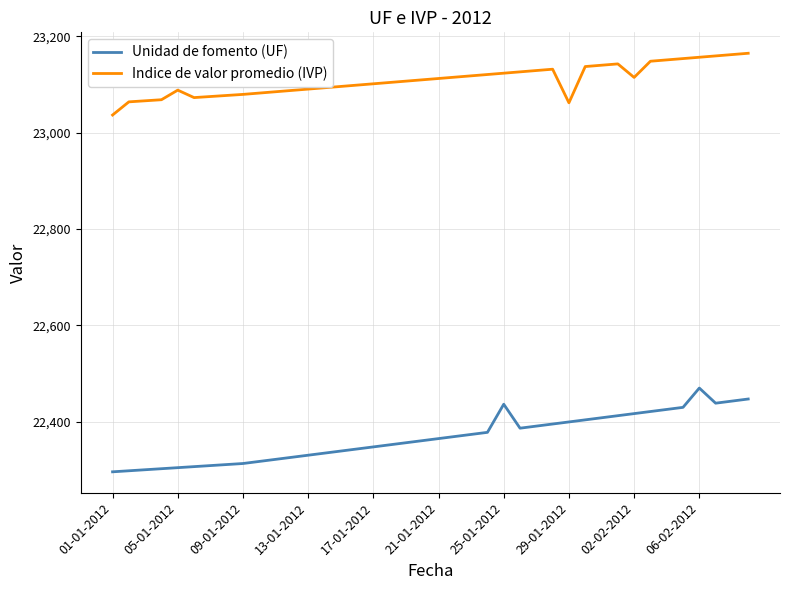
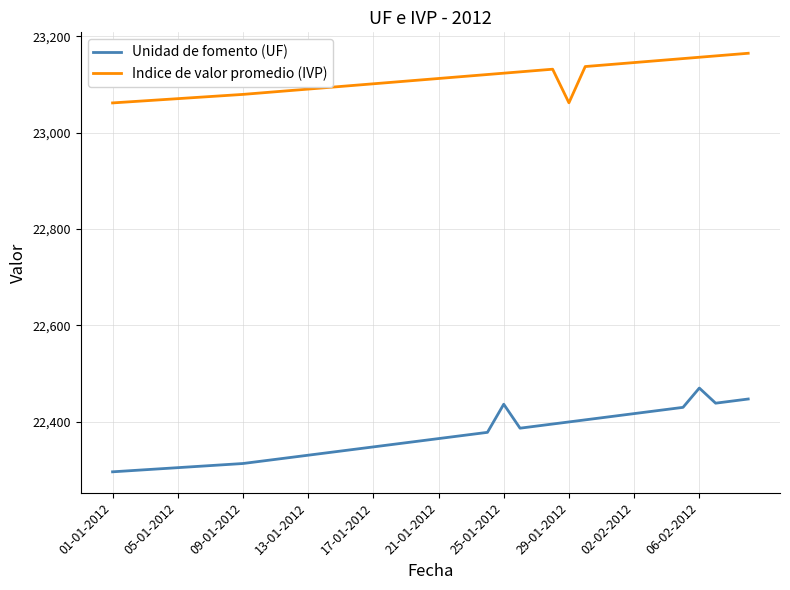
Indice de valor promedio (IVP), 01-01-2012: 23,040 -> 23,060
Indice de valor promedio (IVP), 05-01-2012: 23,090 -> 23,070
Indice de valor promedio (IVP), 02-02-2012: 23,110 -> 23,150
